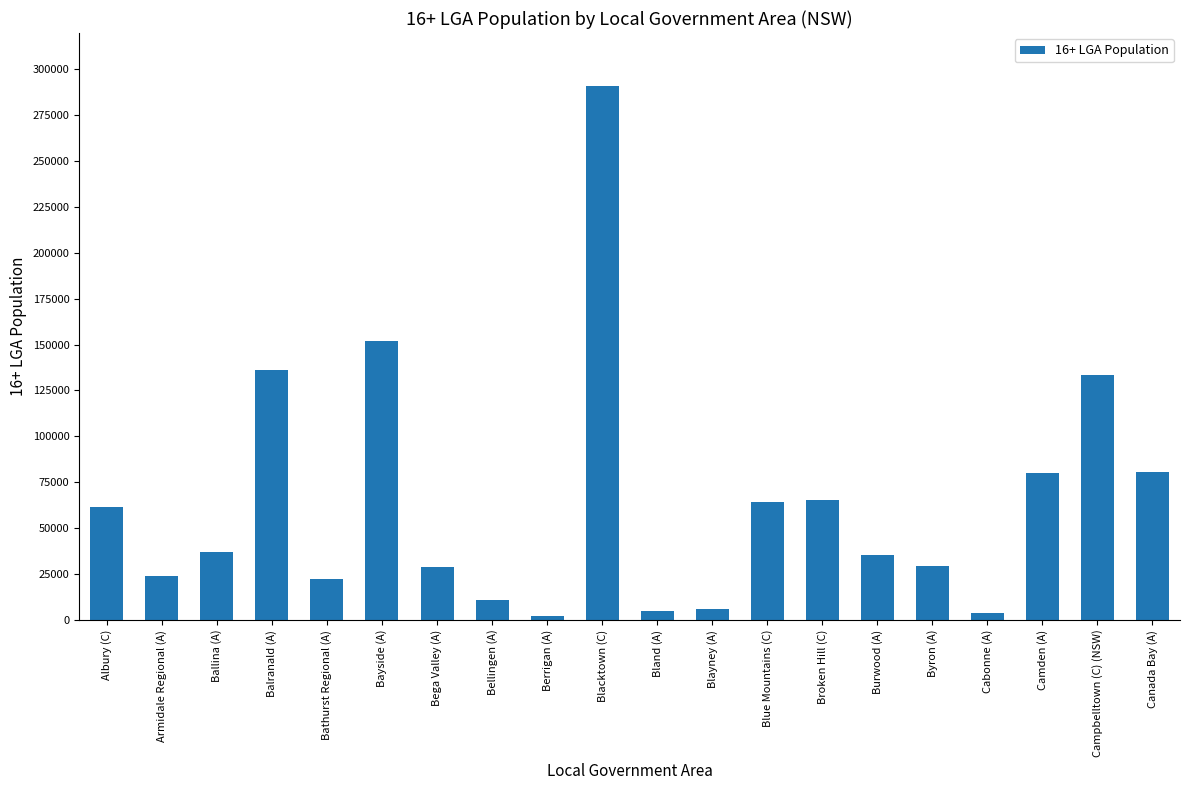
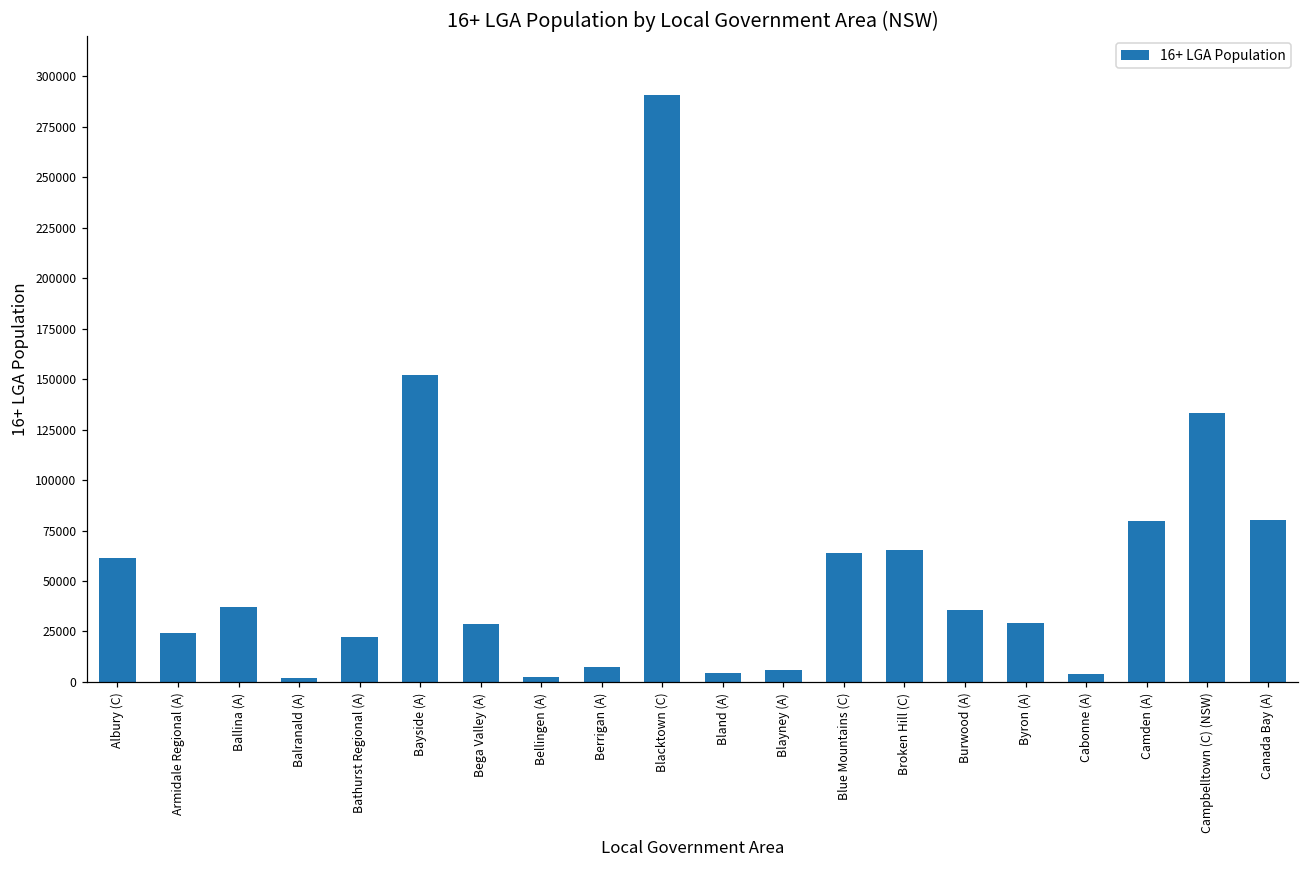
Balranald (A): 136000 -> 2000
Bellingen (A): 11000 -> 3000
Berrigan (A): 2000 -> 7000
